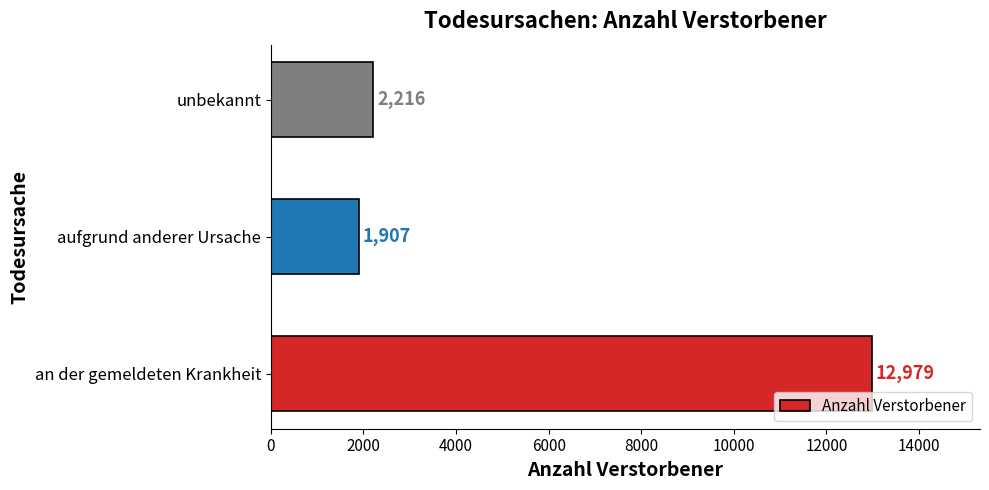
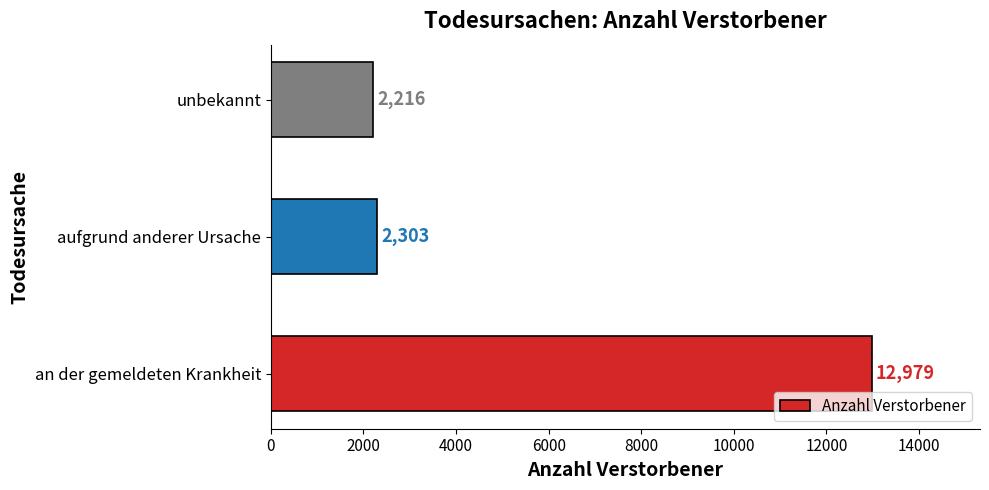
aufgrund anderer Ursache: 1,907 -> 2,303
